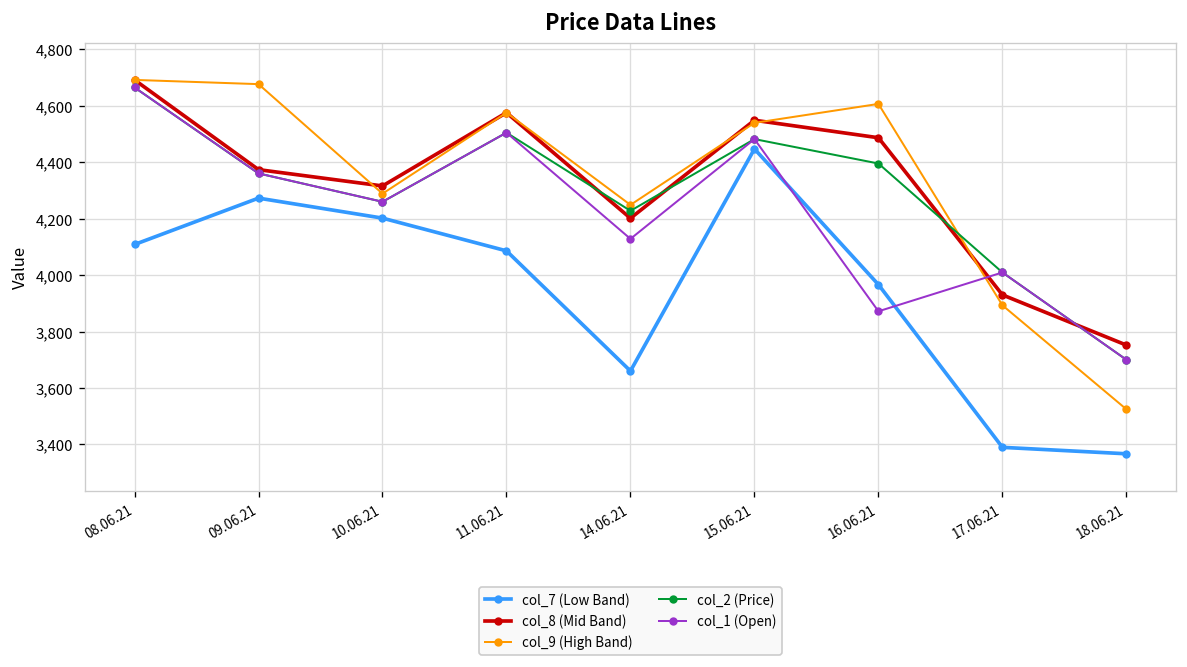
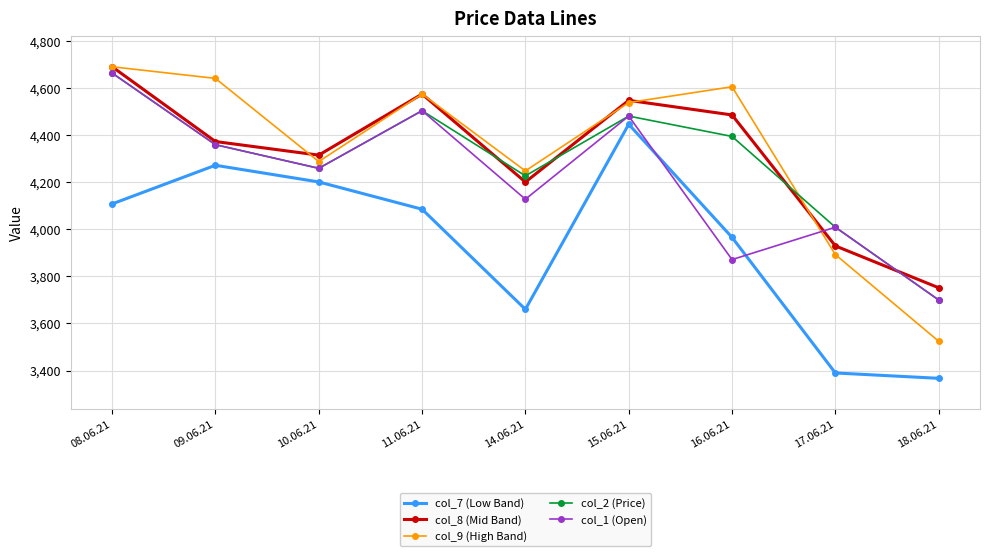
col_9 (High Band), 09.06.21: 4,680 -> 4,640
